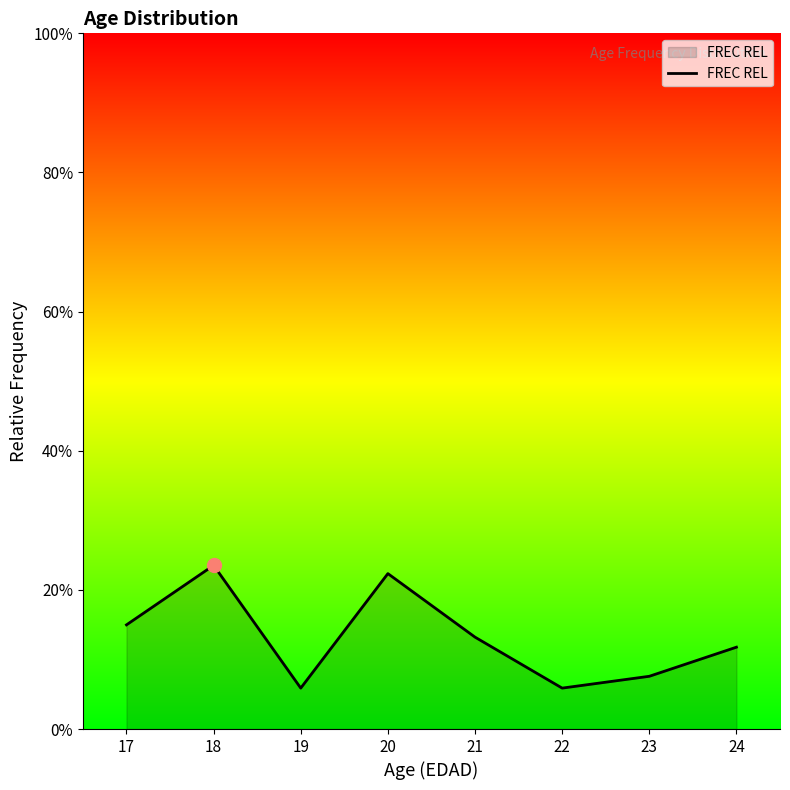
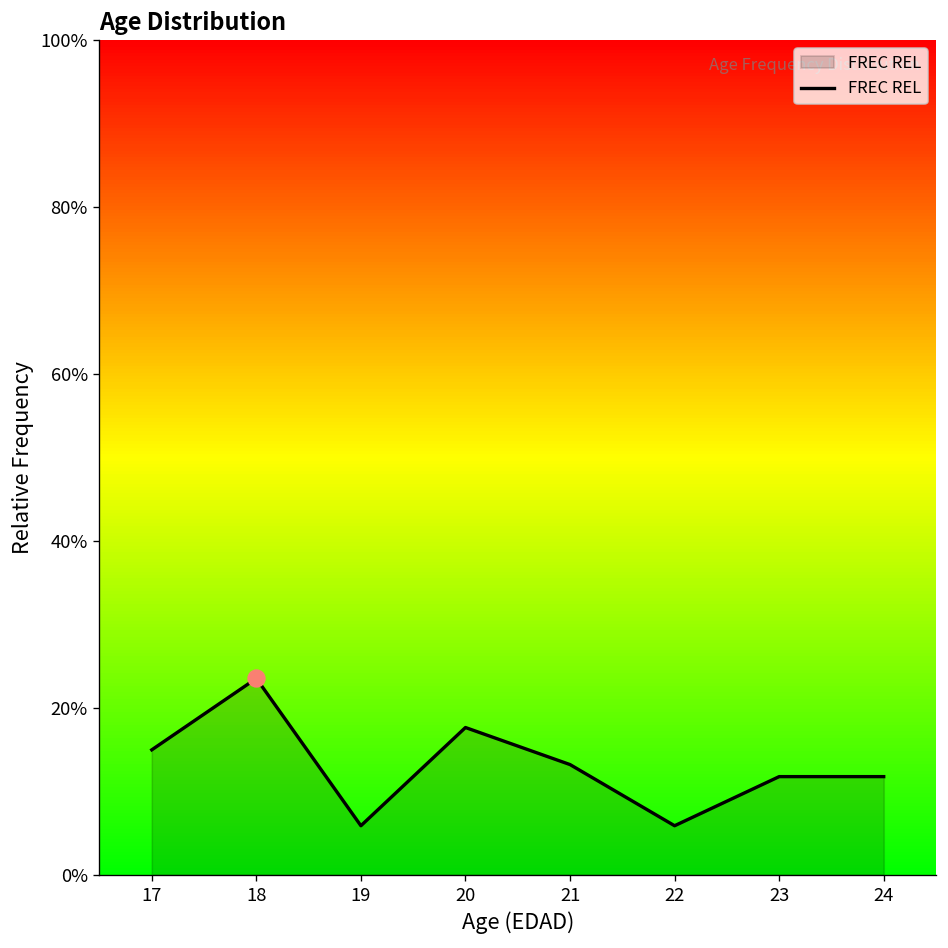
FREC REL, 20: 22% -> 18%
FREC REL, 23: 8% -> 12%
